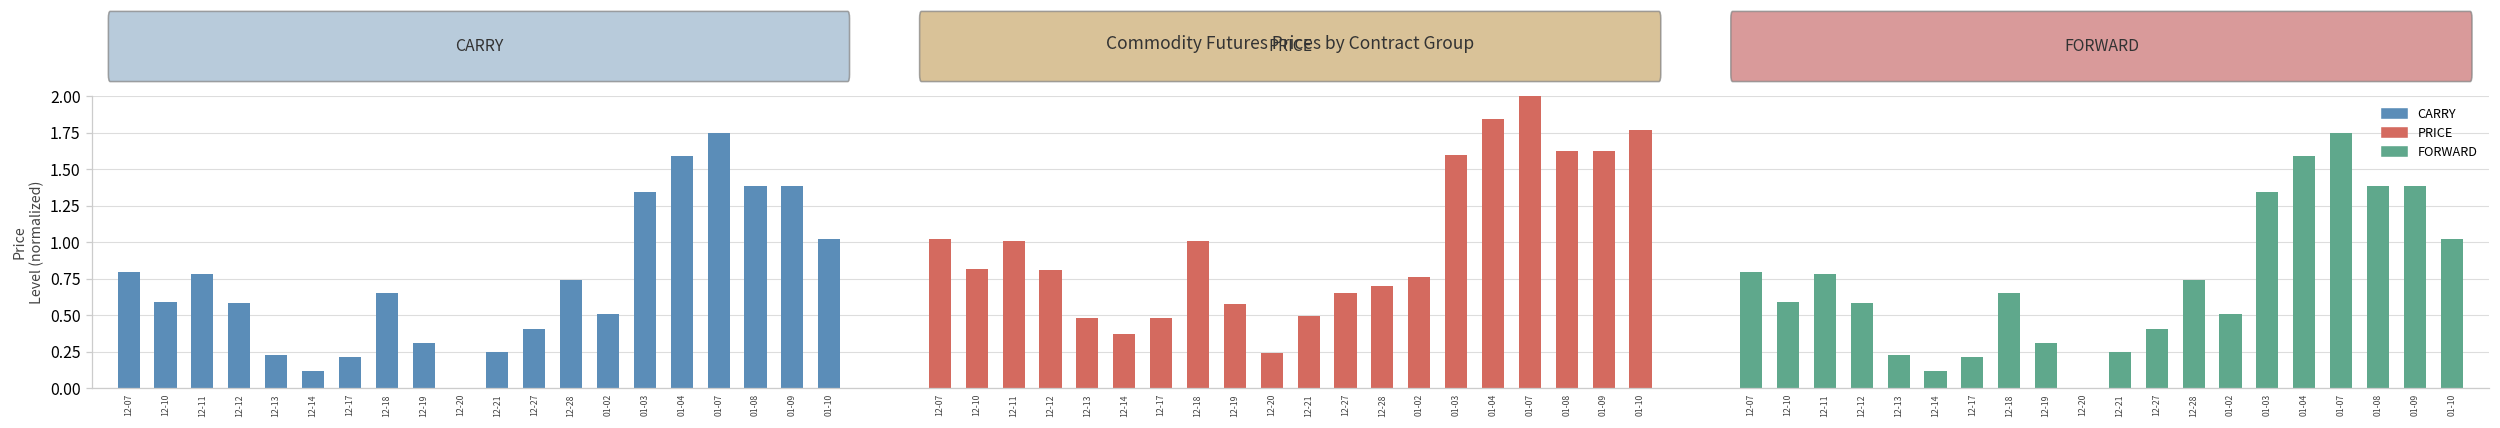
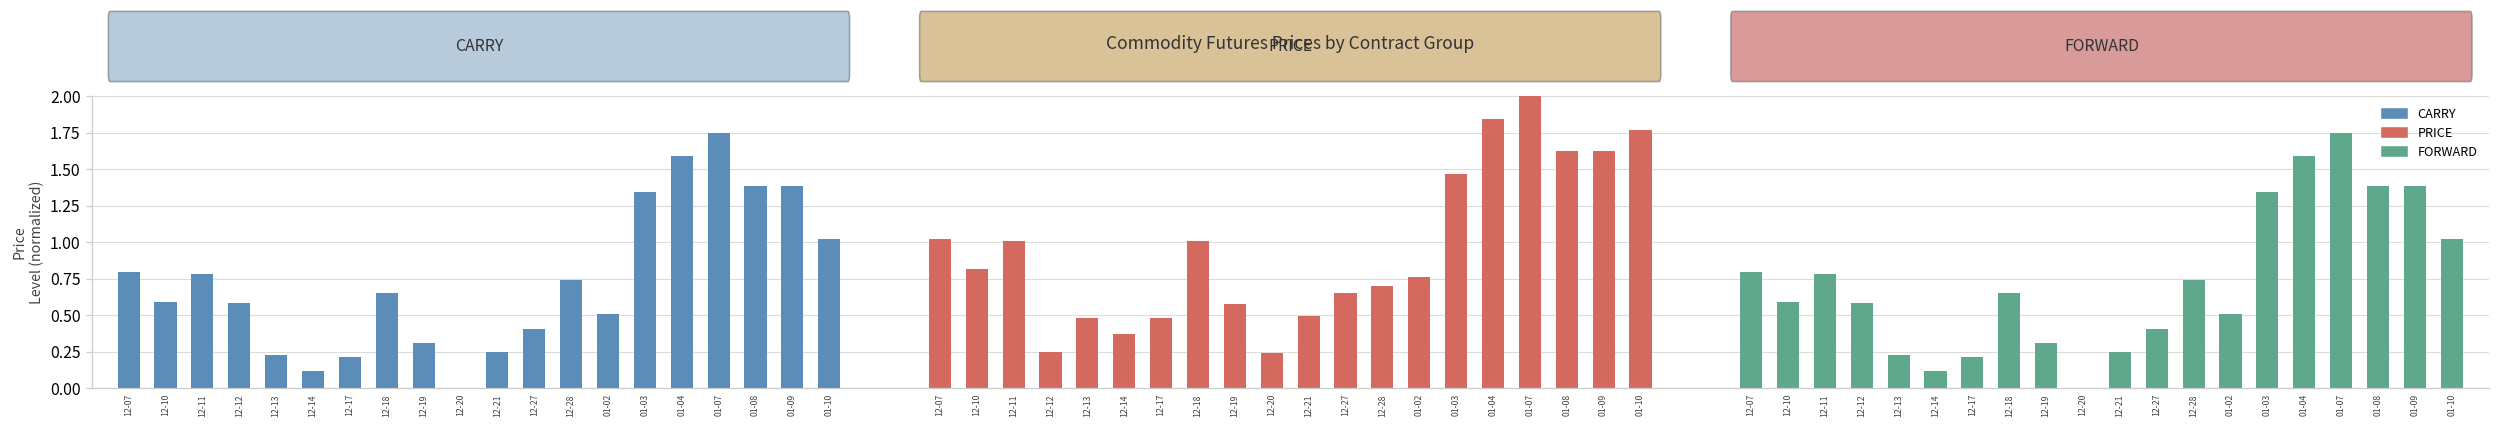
PRICE, 12-12: 0.81 -> 0.25
PRICE, 01-03: 1.60 -> 1.47
